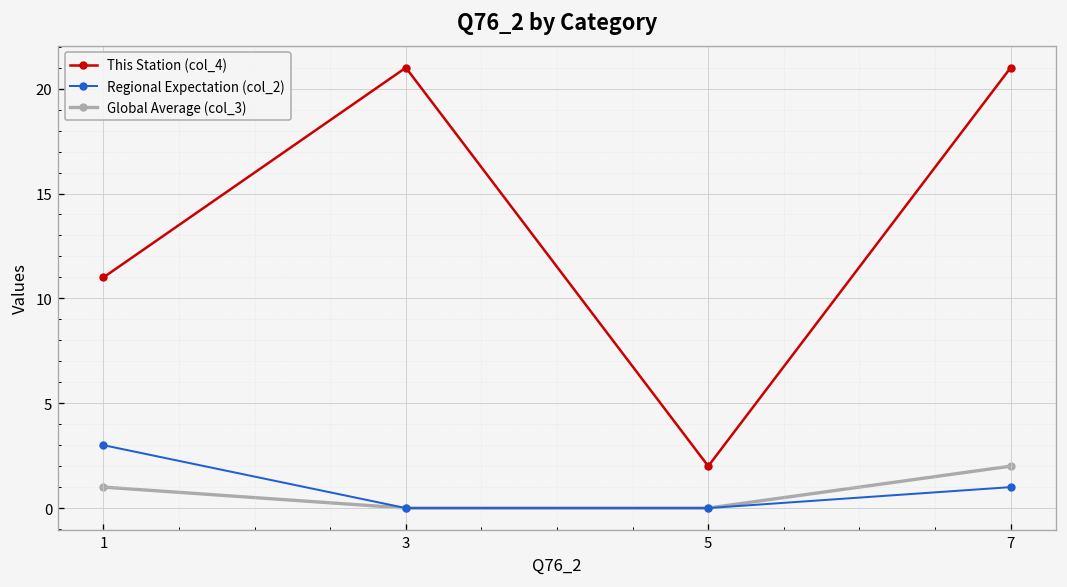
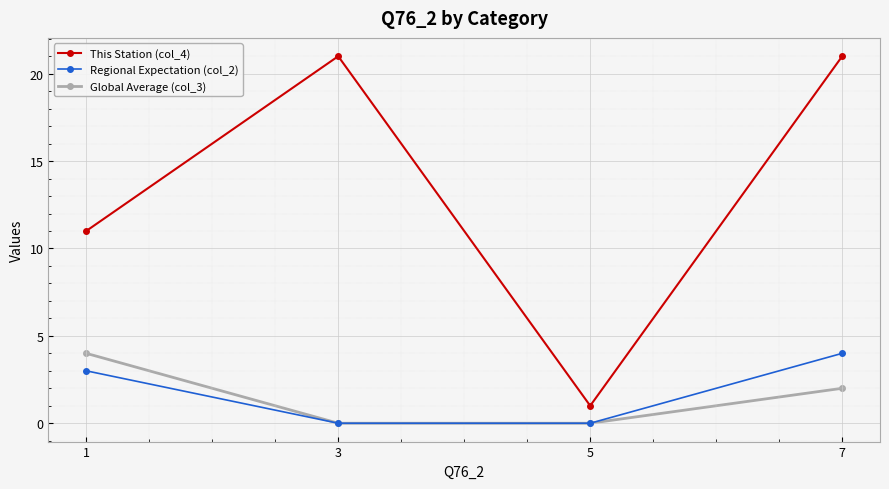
Global Average (col_3), 1: 1 -> 4
This Station (col_4), 5: 2 -> 1
Regional Expectation (col_2), 7: 1 -> 4
